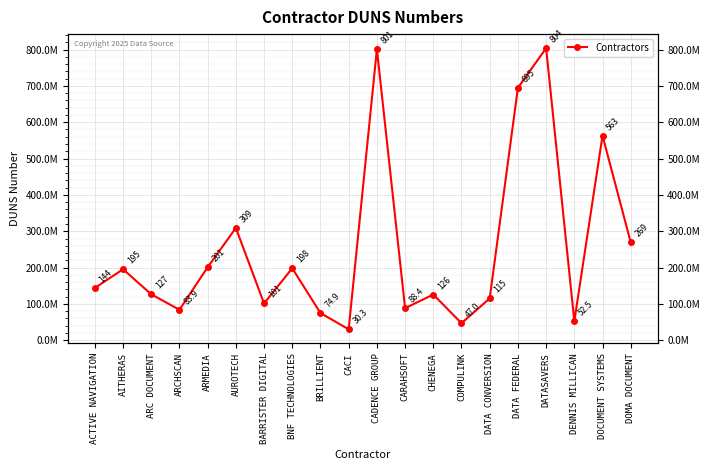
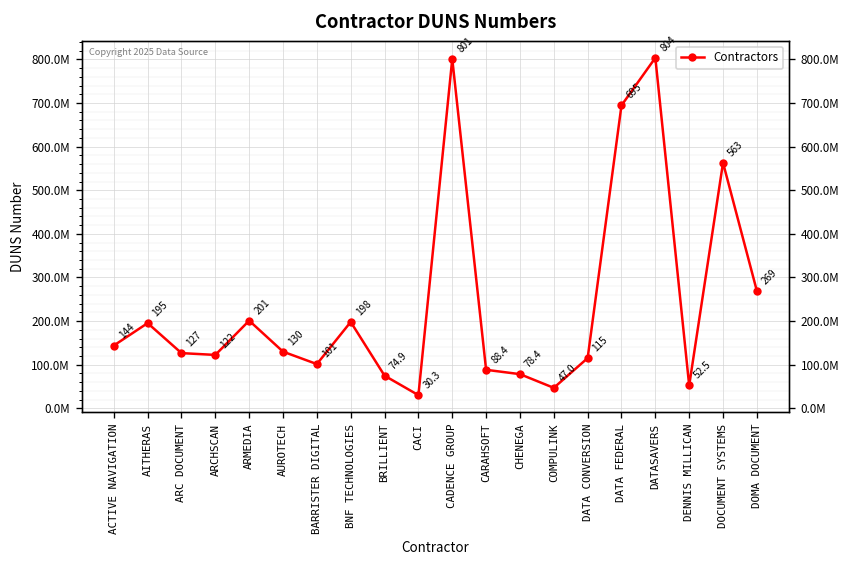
ARCHSCAN: 83.9 -> 122
AUROTECH: 309 -> 130
CHENEGA: 126 -> 78.4
